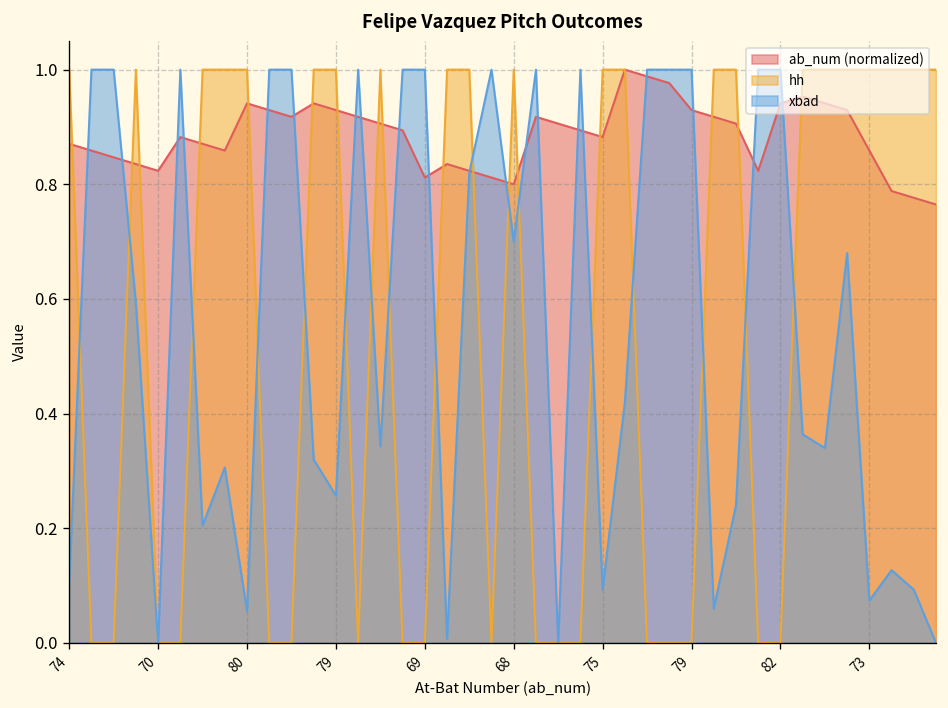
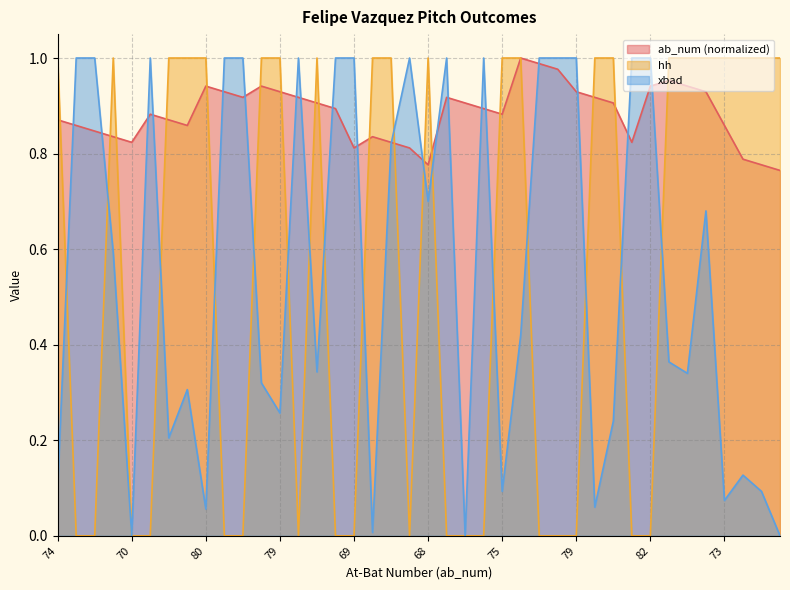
ab_num (normalized), 68: 0.80 -> 0.78
